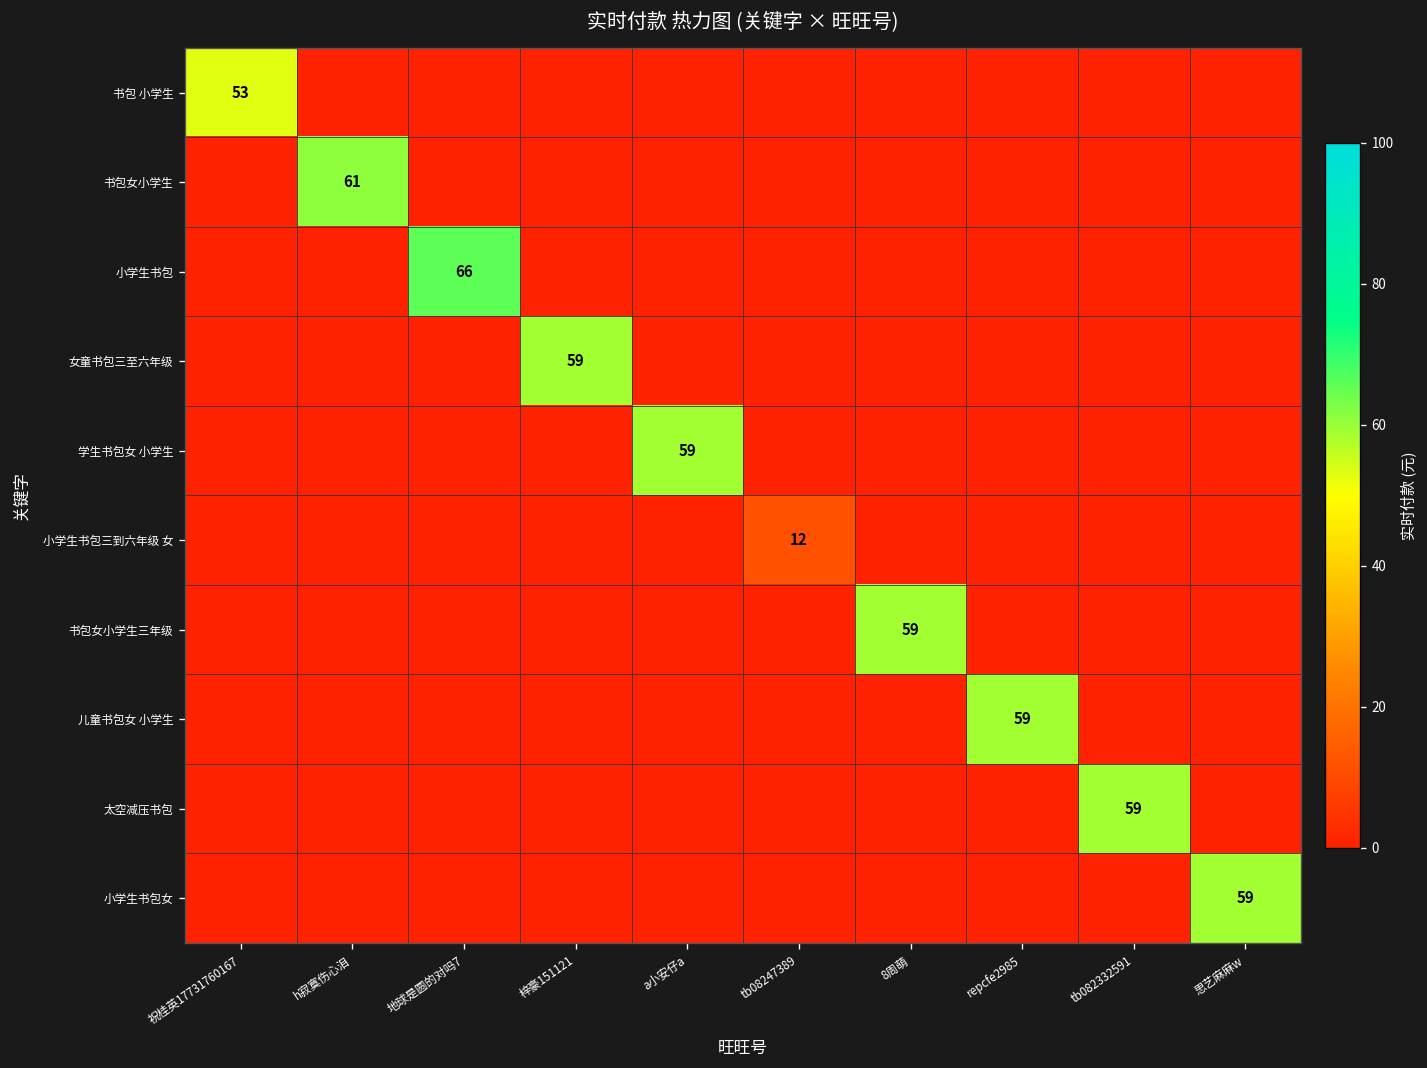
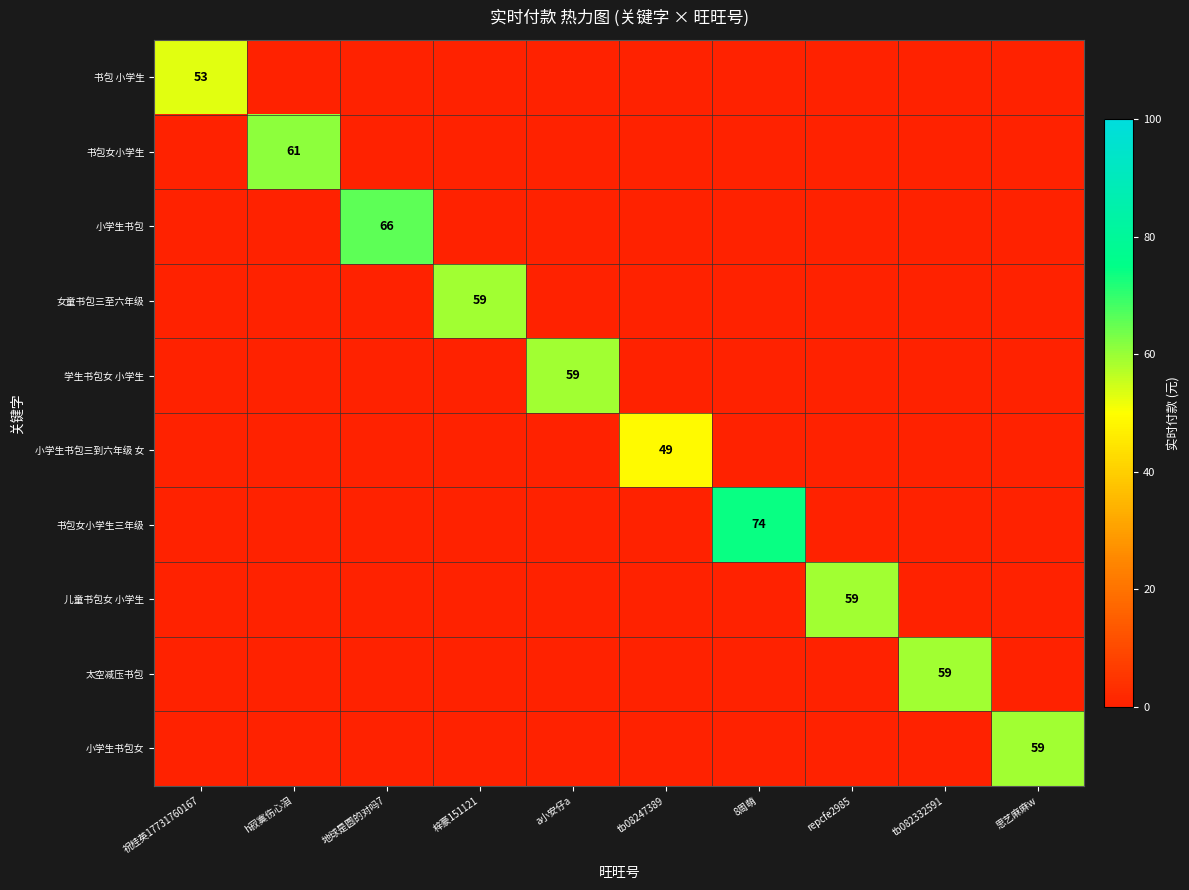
小学生书包三到六年级 女, tb08247389: 12 -> 49
书包女小学生三年级, 8周萌: 59 -> 74
